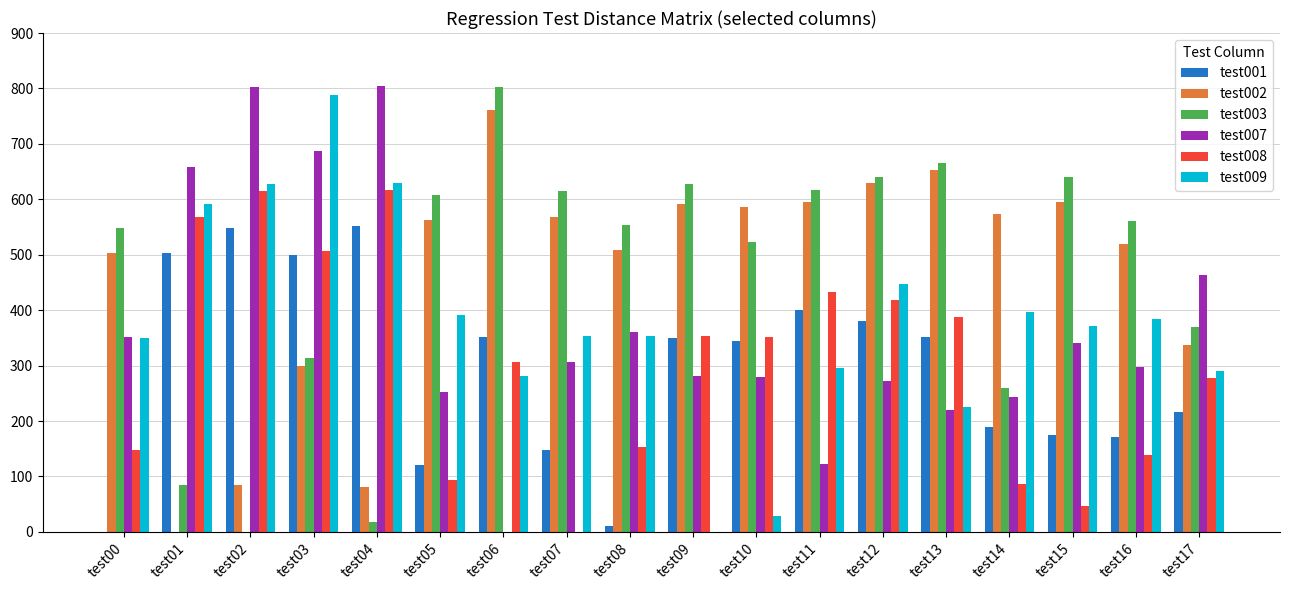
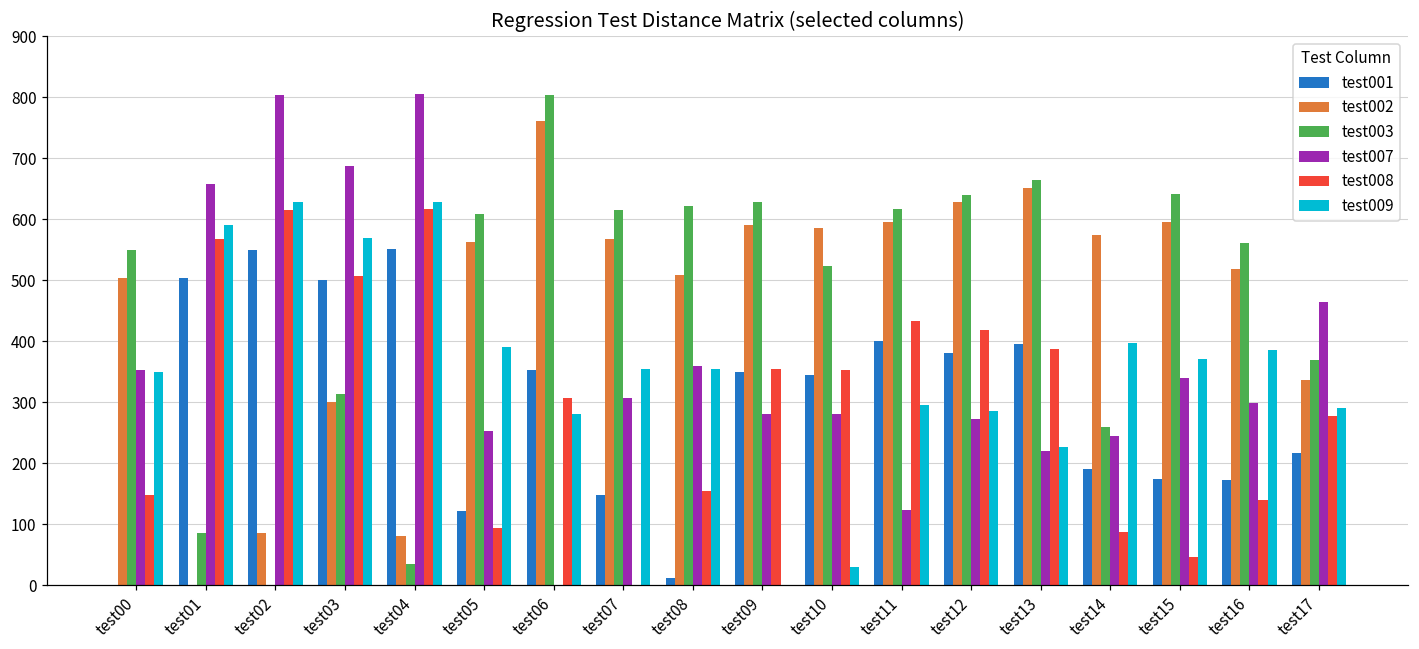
test009, test03: 790 -> 570
test003, test04: 20 -> 30
test003, test08: 550 -> 620
test009, test12: 450 -> 290
test001, test13: 350 -> 400
